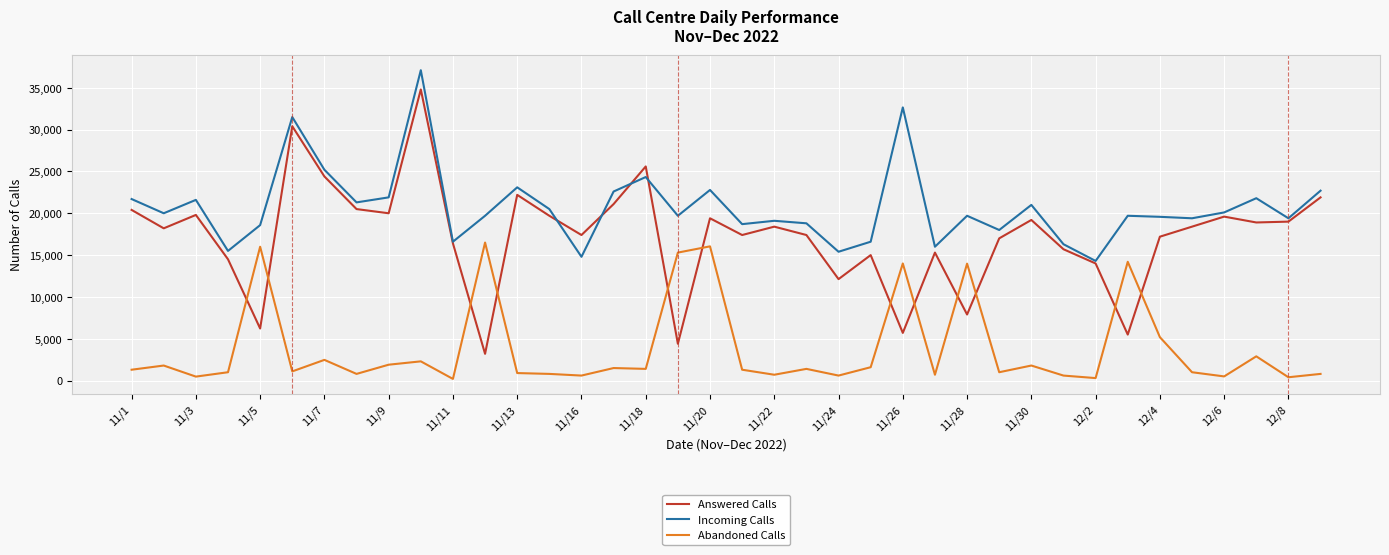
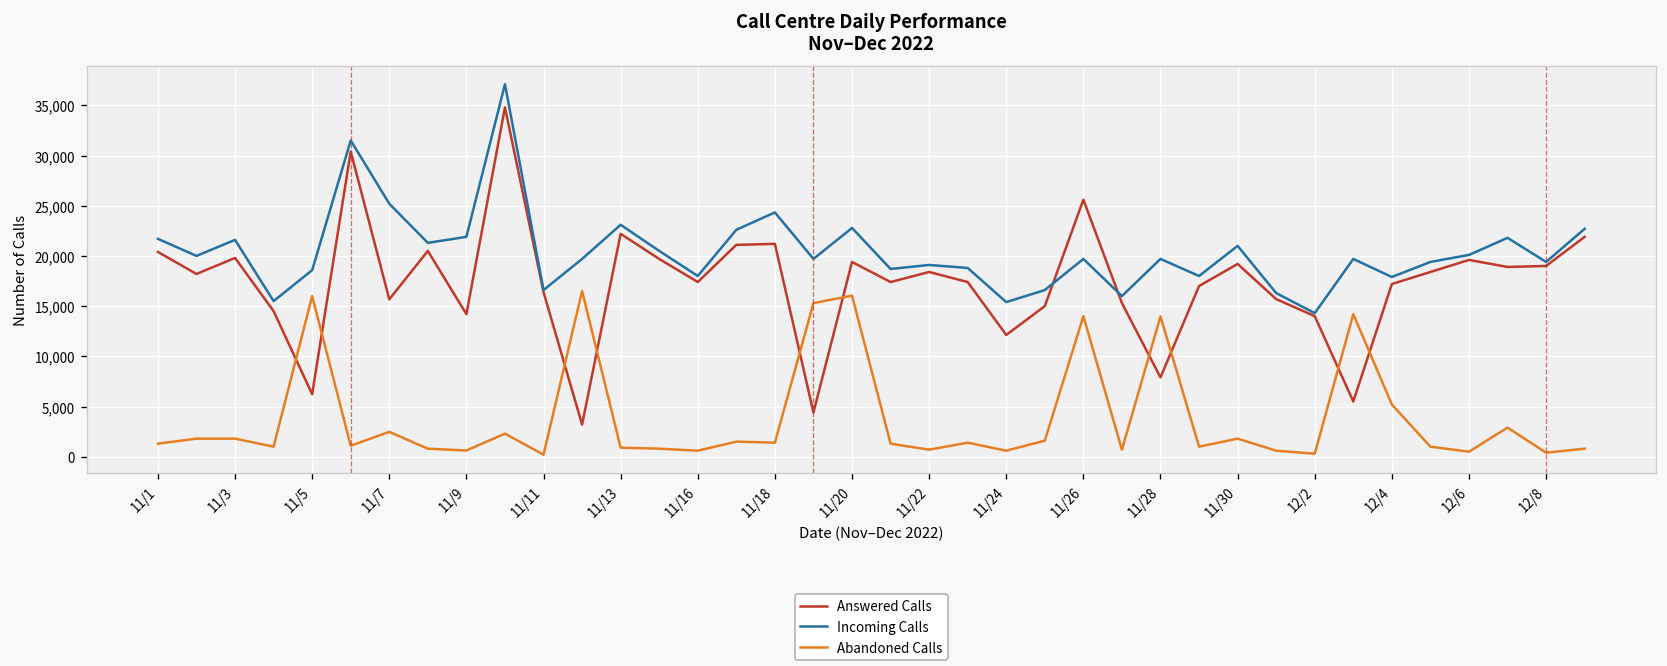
Abandoned Calls, 11/3: 0 -> 2,000
Answered Calls, 11/7: 24,000 -> 16,000
Answered Calls, 11/9: 20,000 -> 14,000
Abandoned Calls, 11/9: 2,000 -> 1,000
Incoming Calls, 11/16: 15,000 -> 18,000
Answered Calls, 11/18: 26,000 -> 21,000
Answered Calls, 11/26: 6,000 -> 26,000
Incoming Calls, 11/26: 33,000 -> 20,000
Incoming Calls, 12/4: 20,000 -> 18,000
